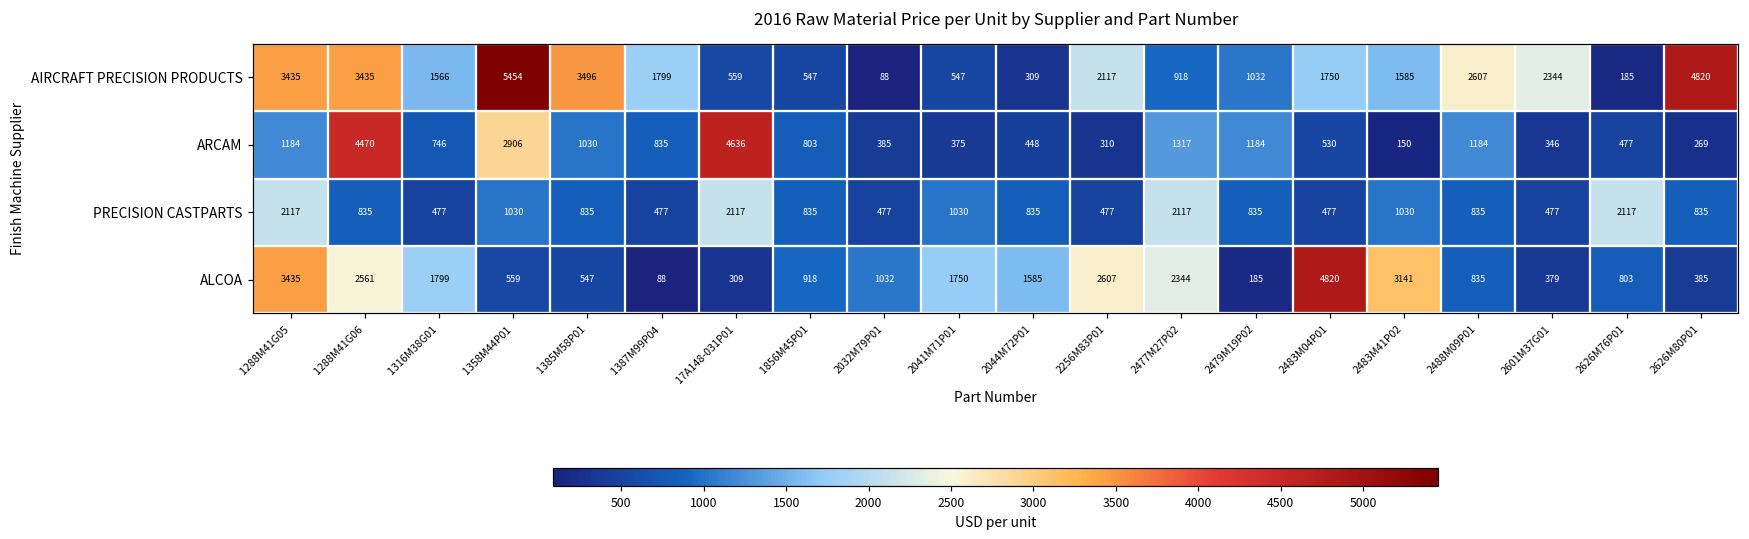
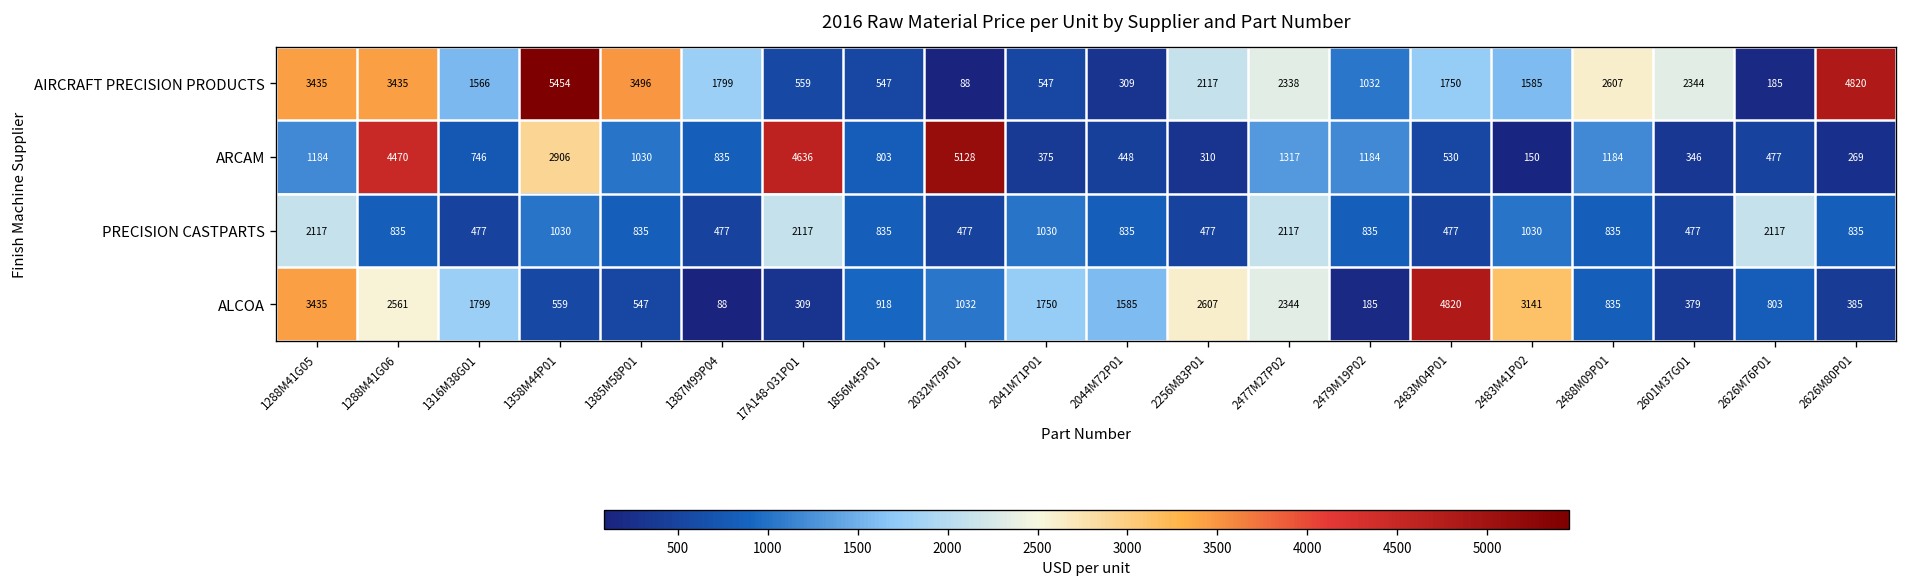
AIRCRAFT PRECISION PRODUCTS, 2477M27P02: 918 -> 2338
ARCAM, 2032M79P01: 385 -> 5128
